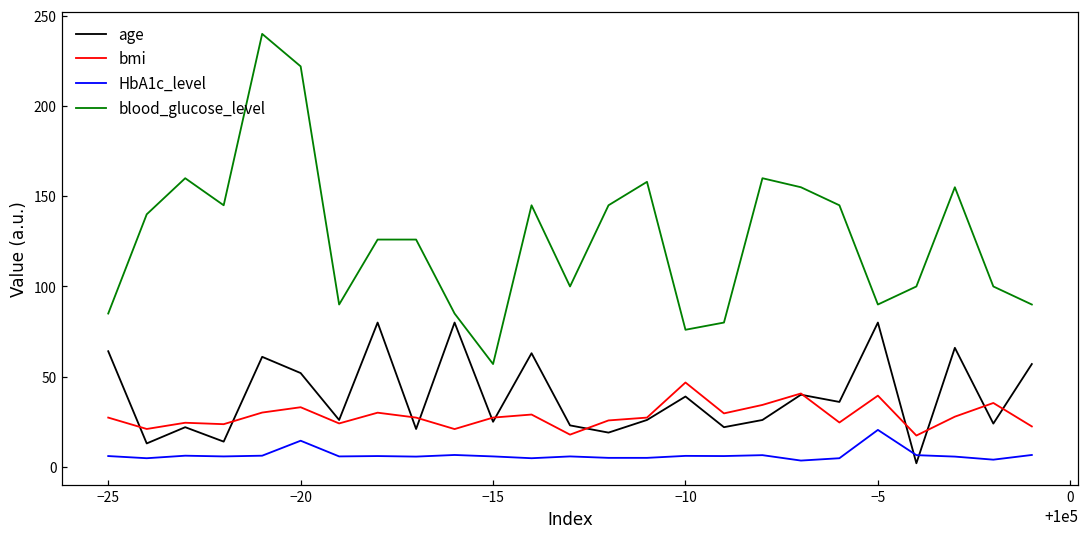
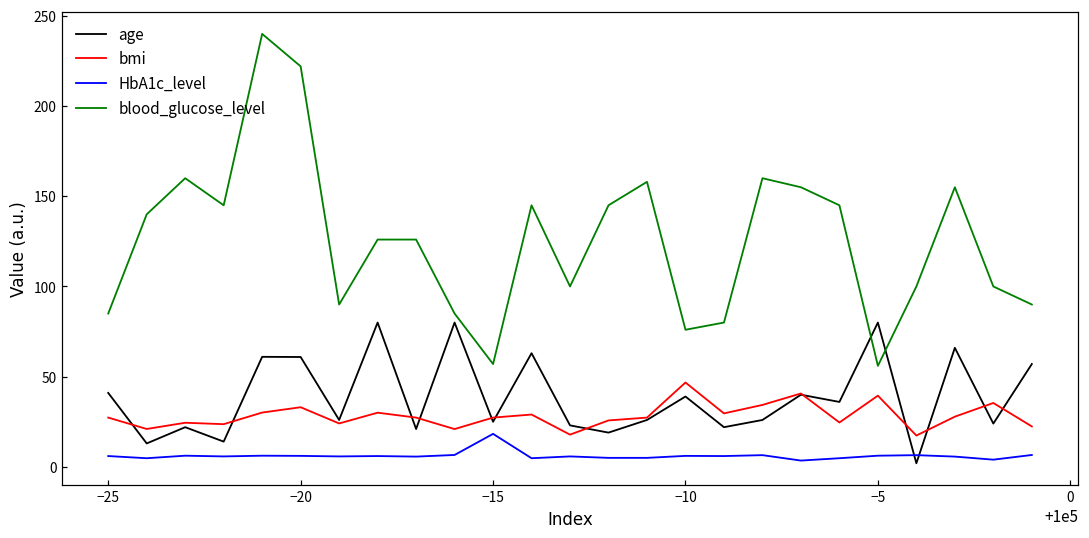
age, −25: 64 -> 41
age, −20: 52 -> 61
HbA1c_level, −20: 15 -> 6
HbA1c_level, −15: 6 -> 18
HbA1c_level, −5: 21 -> 6
blood_glucose_level, −5: 90 -> 56
